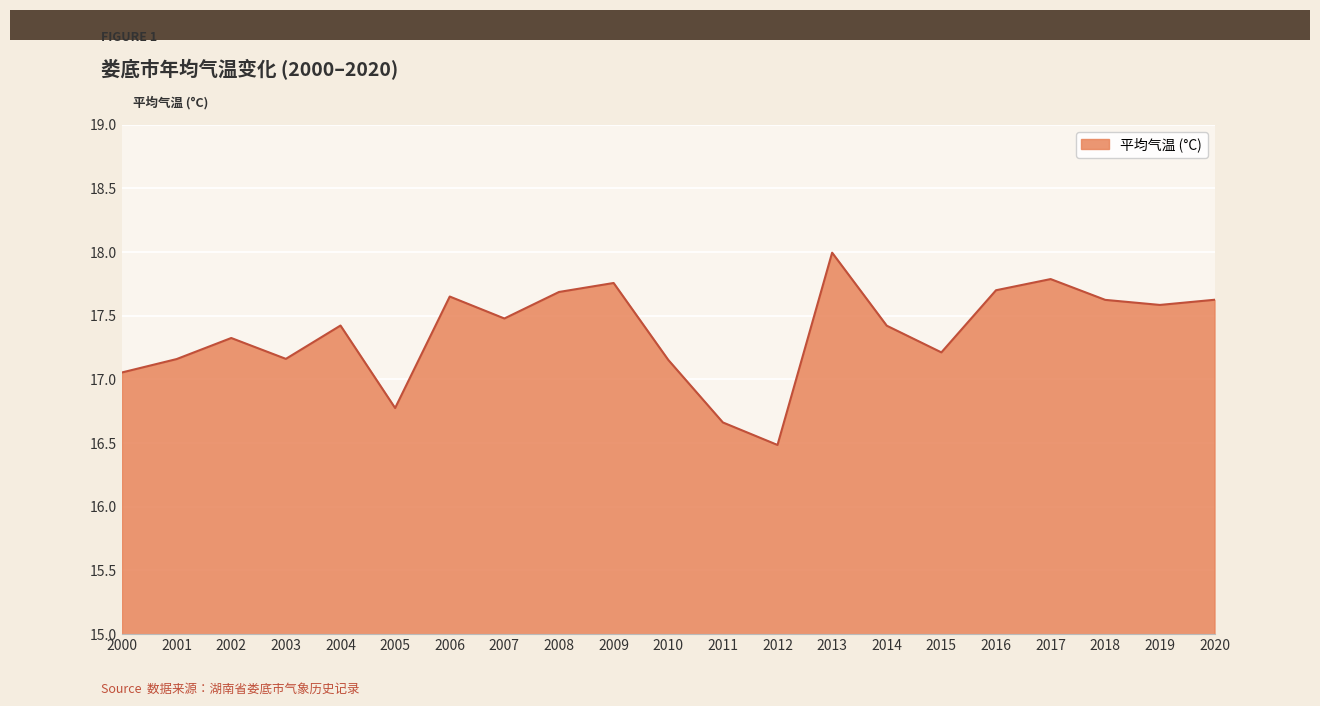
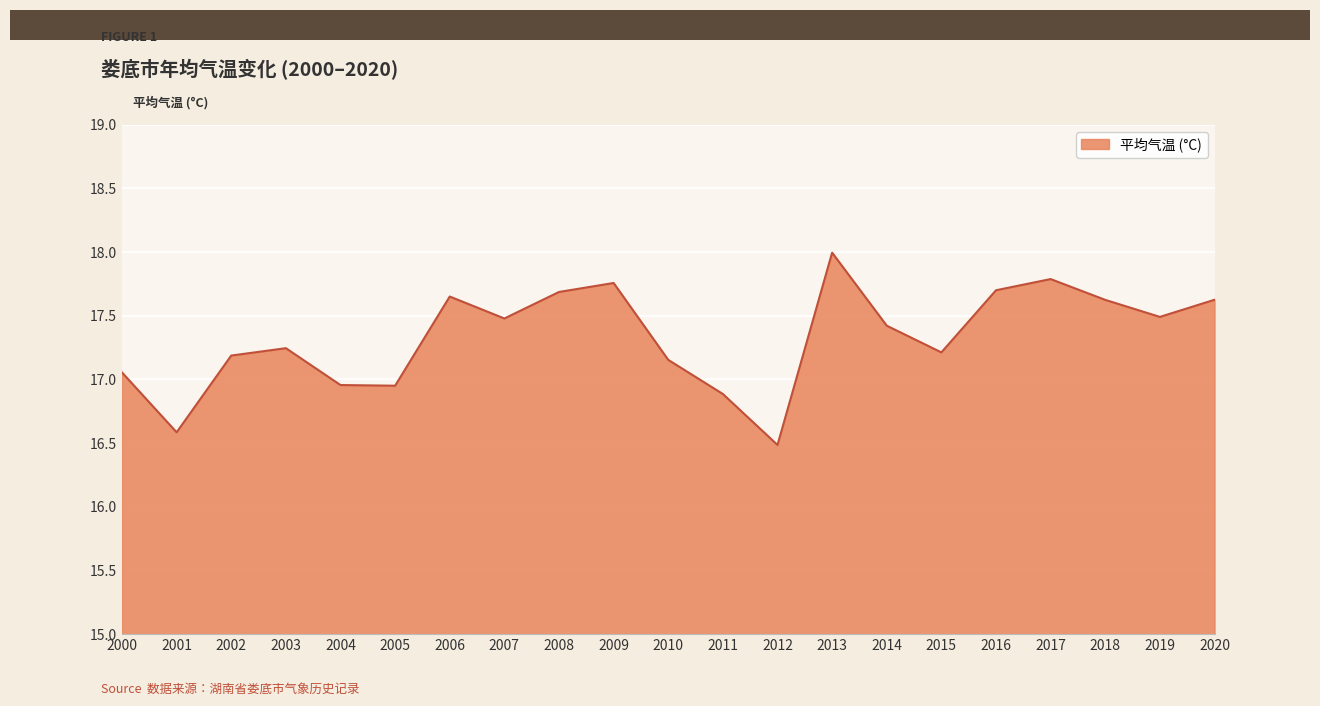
2001: 17.16 -> 16.59
2002: 17.33 -> 17.19
2003: 17.16 -> 17.25
2004: 17.42 -> 16.96
2005: 16.78 -> 16.95
2011: 16.66 -> 16.89
2019: 17.59 -> 17.49
